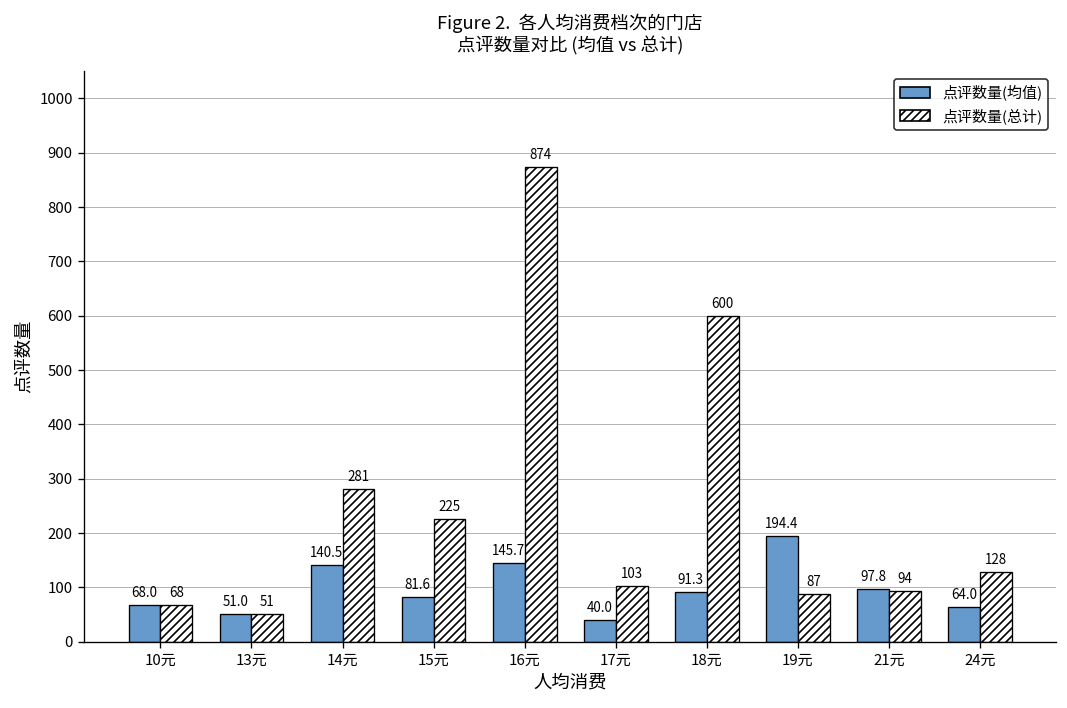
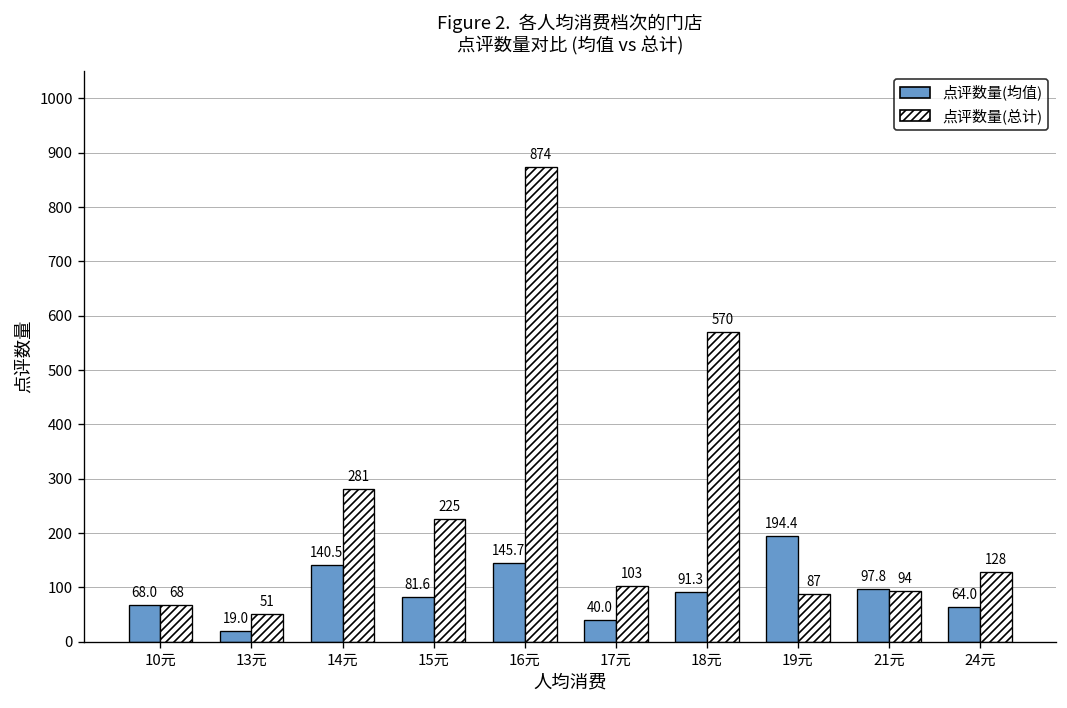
点评数量(均值), 13元: 51.0 -> 19.0
点评数量(总计), 18元: 600 -> 570
